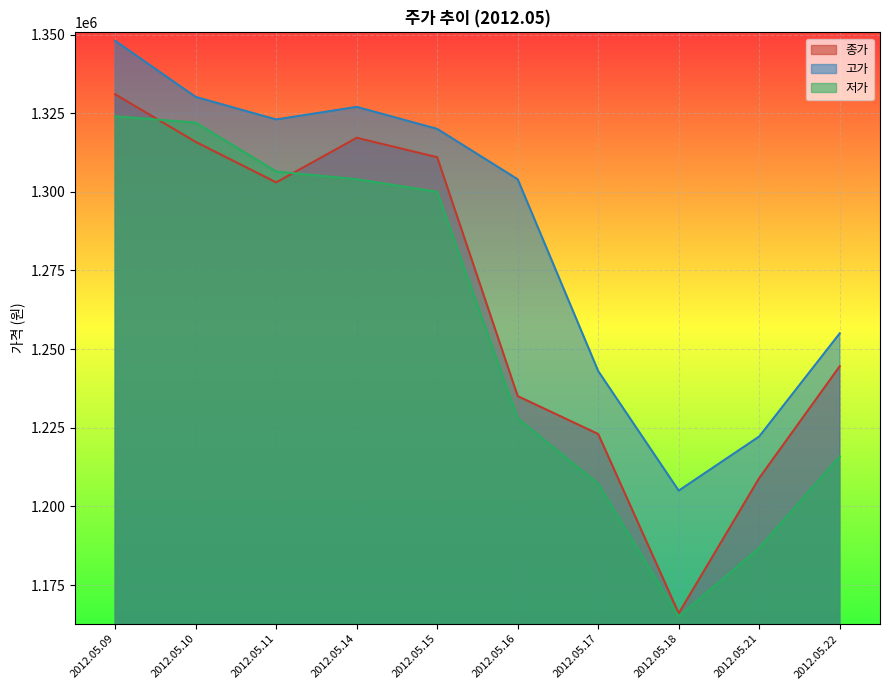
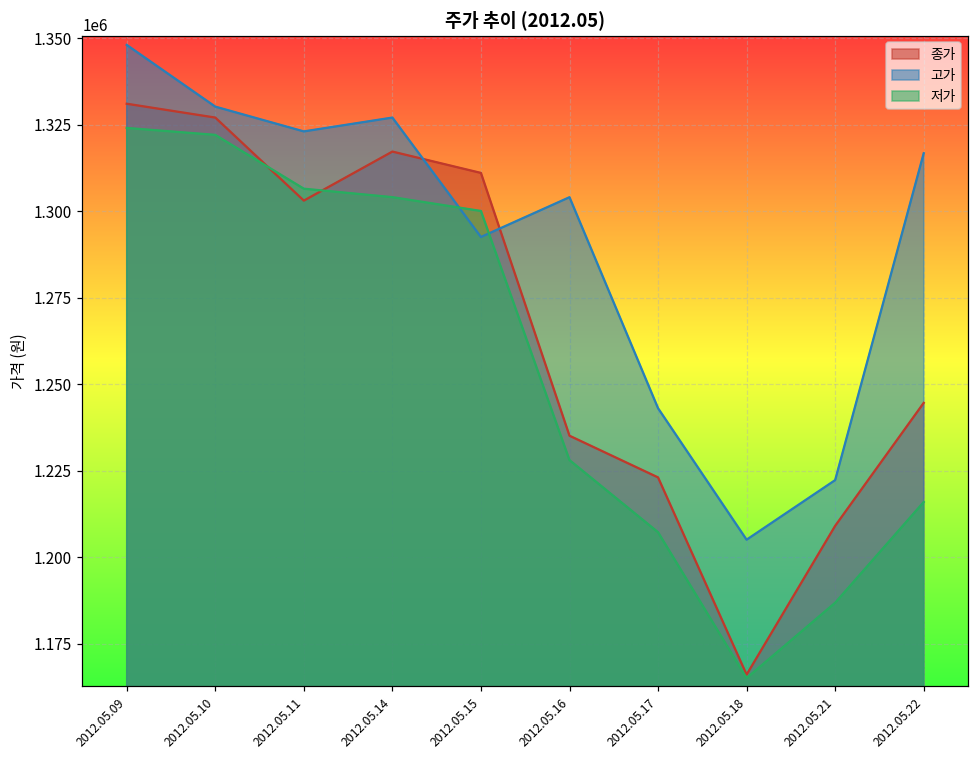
종가, 2012.05.10: 1316000 -> 1327000
고가, 2012.05.15: 1320000 -> 1292000
고가, 2012.05.22: 1255000 -> 1317000
